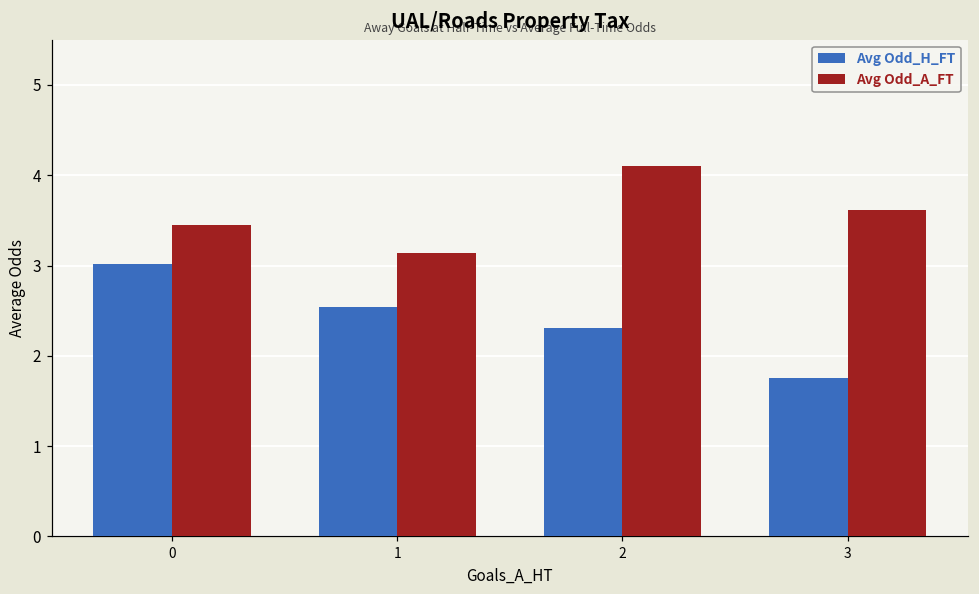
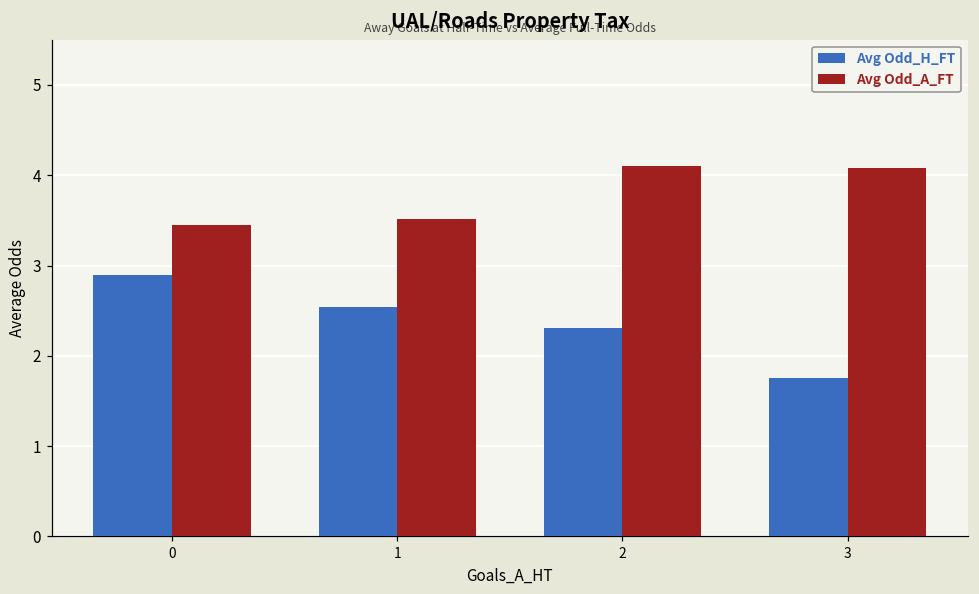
Avg Odd_H_FT, 0: 3.0 -> 2.9
Avg Odd_A_FT, 1: 3.1 -> 3.5
Avg Odd_A_FT, 3: 3.6 -> 4.1
